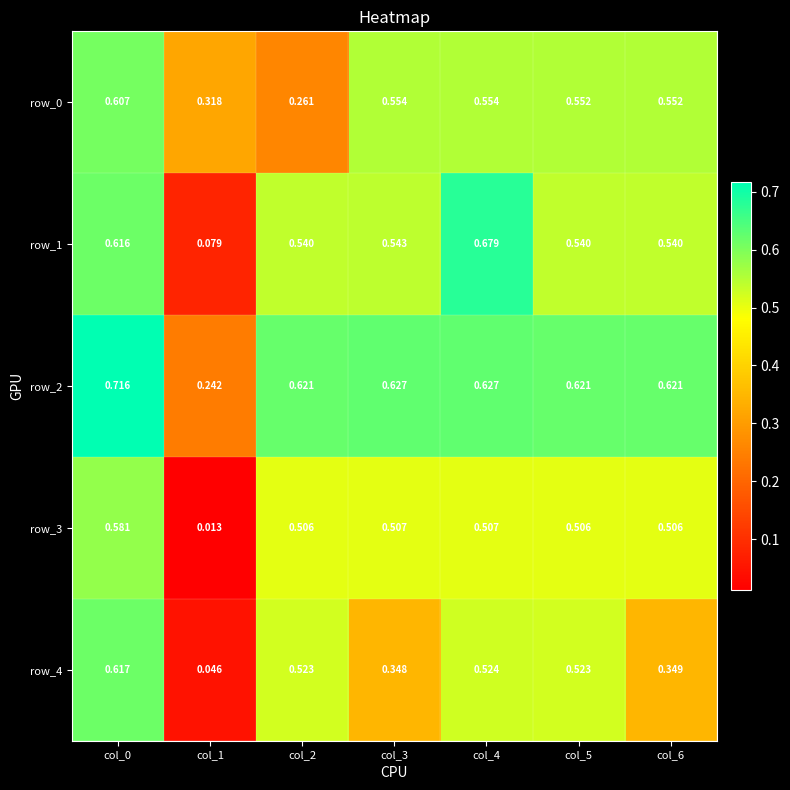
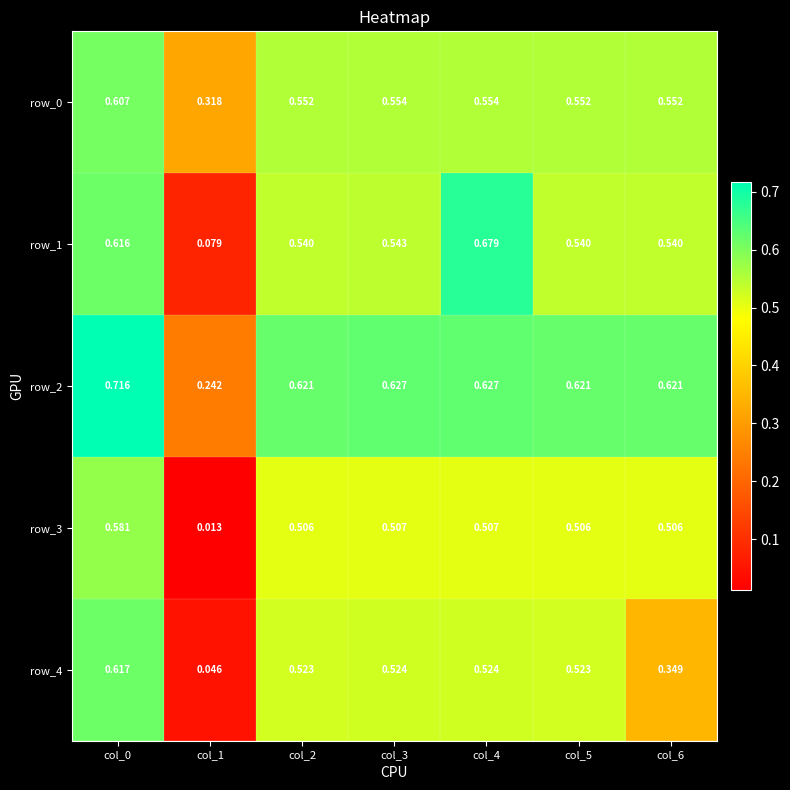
row_0, col_2: 0.261 -> 0.552
row_4, col_3: 0.348 -> 0.524
